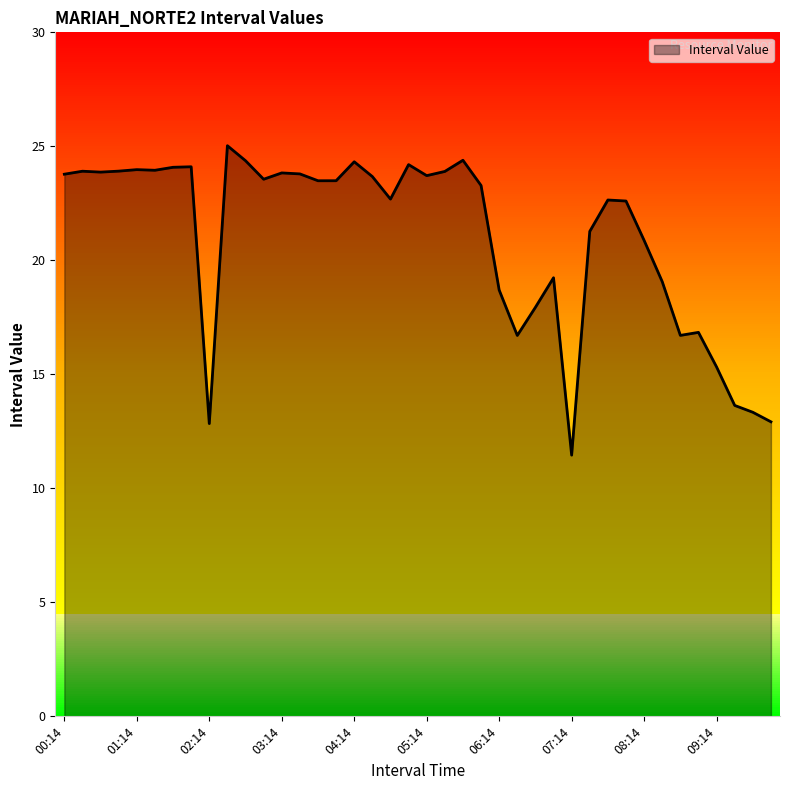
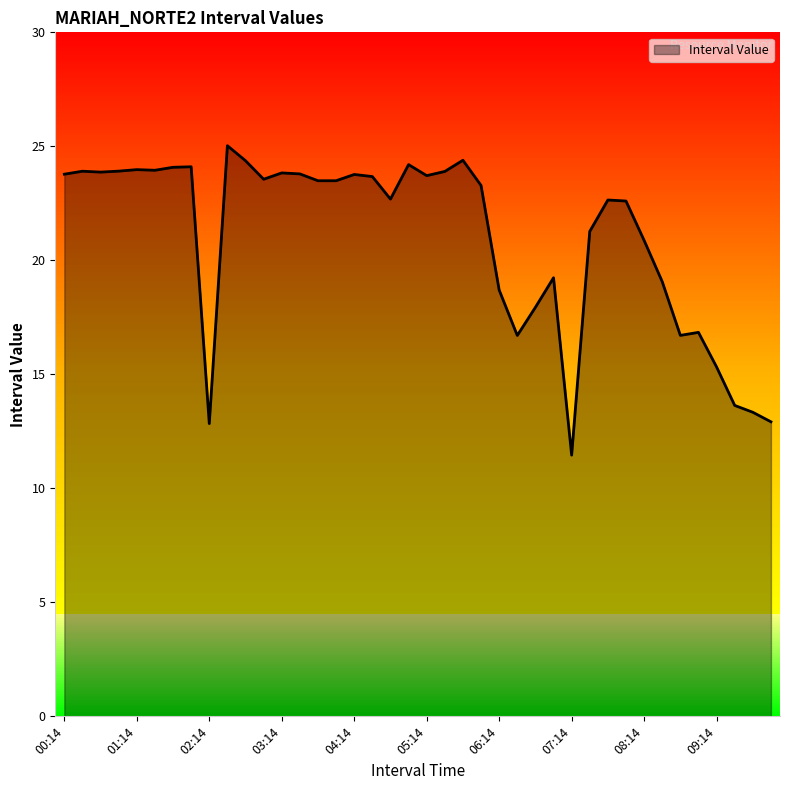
Interval Value, 04:14: 24.3 -> 23.8
